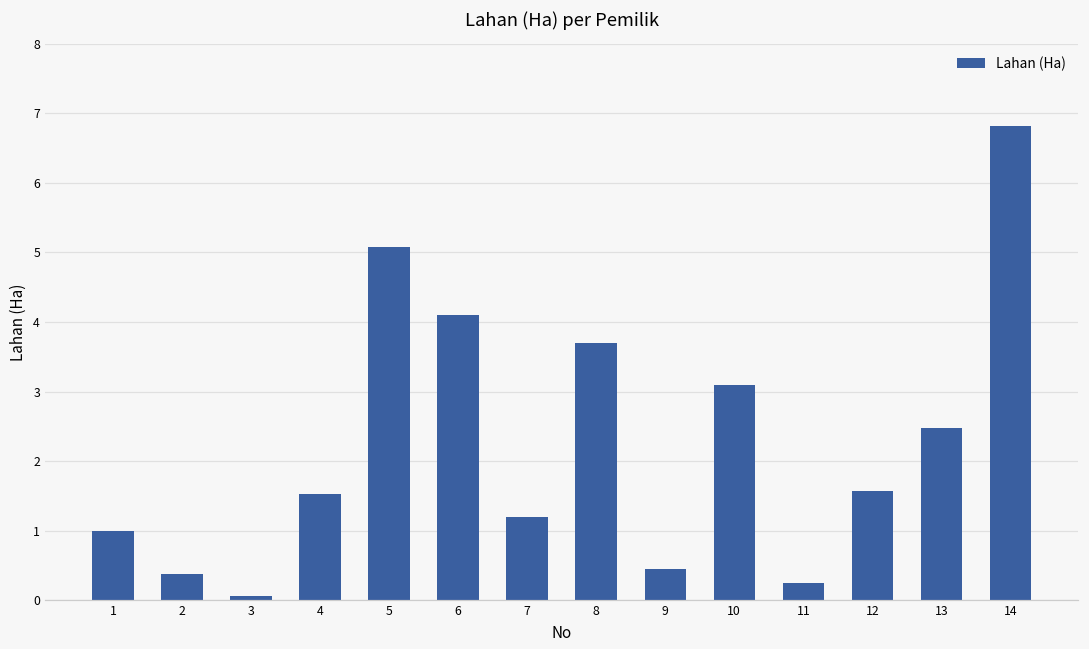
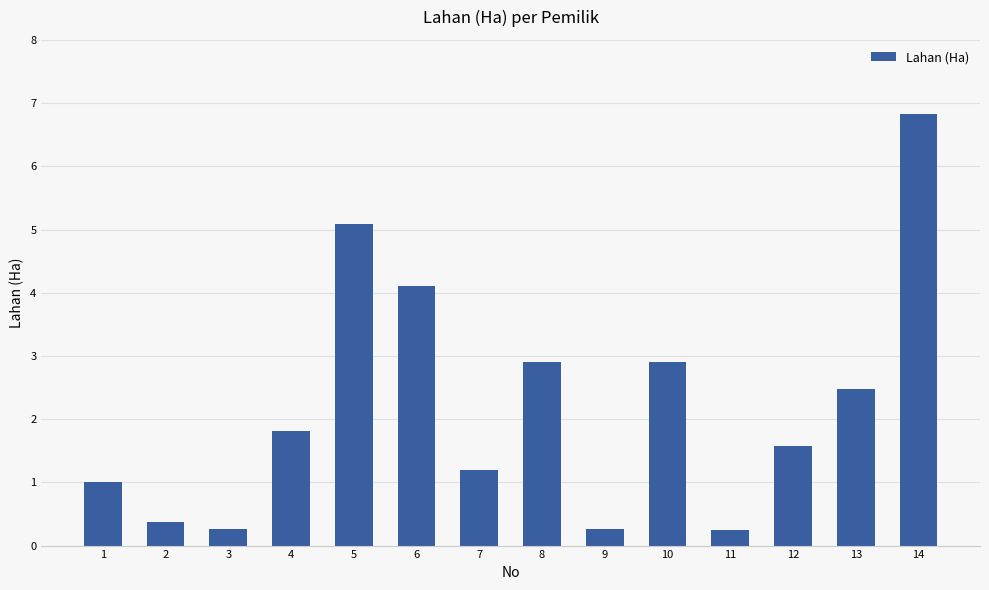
3: 0.1 -> 0.3
4: 1.5 -> 1.8
8: 3.7 -> 2.9
9: 0.5 -> 0.3
10: 3.1 -> 2.9
